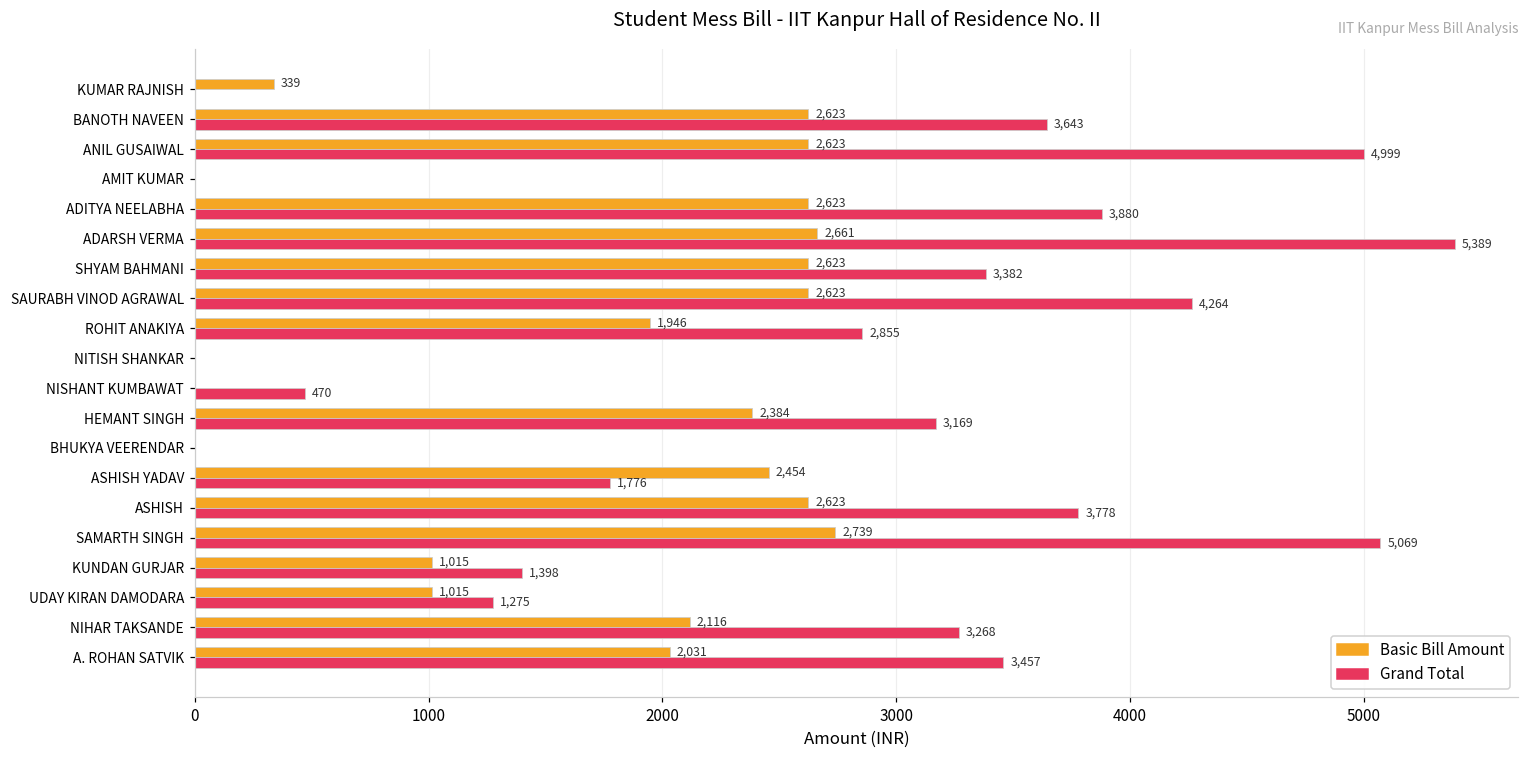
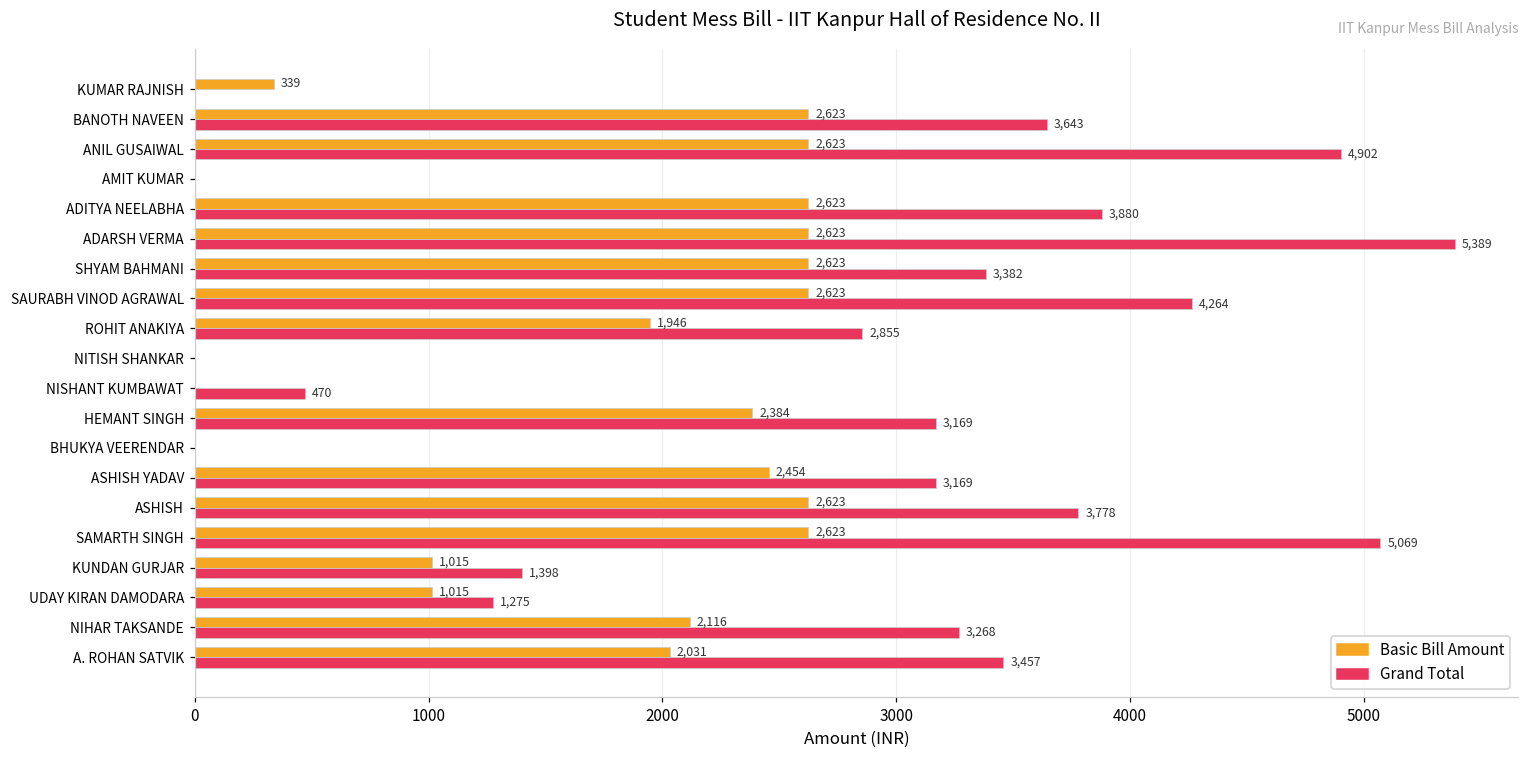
Grand Total, ANIL GUSAIWAL: 4,999 -> 4,902
Basic Bill Amount, ADARSH VERMA: 2,661 -> 2,623
Grand Total, ASHISH YADAV: 1,776 -> 3,169
Basic Bill Amount, SAMARTH SINGH: 2,739 -> 2,623
